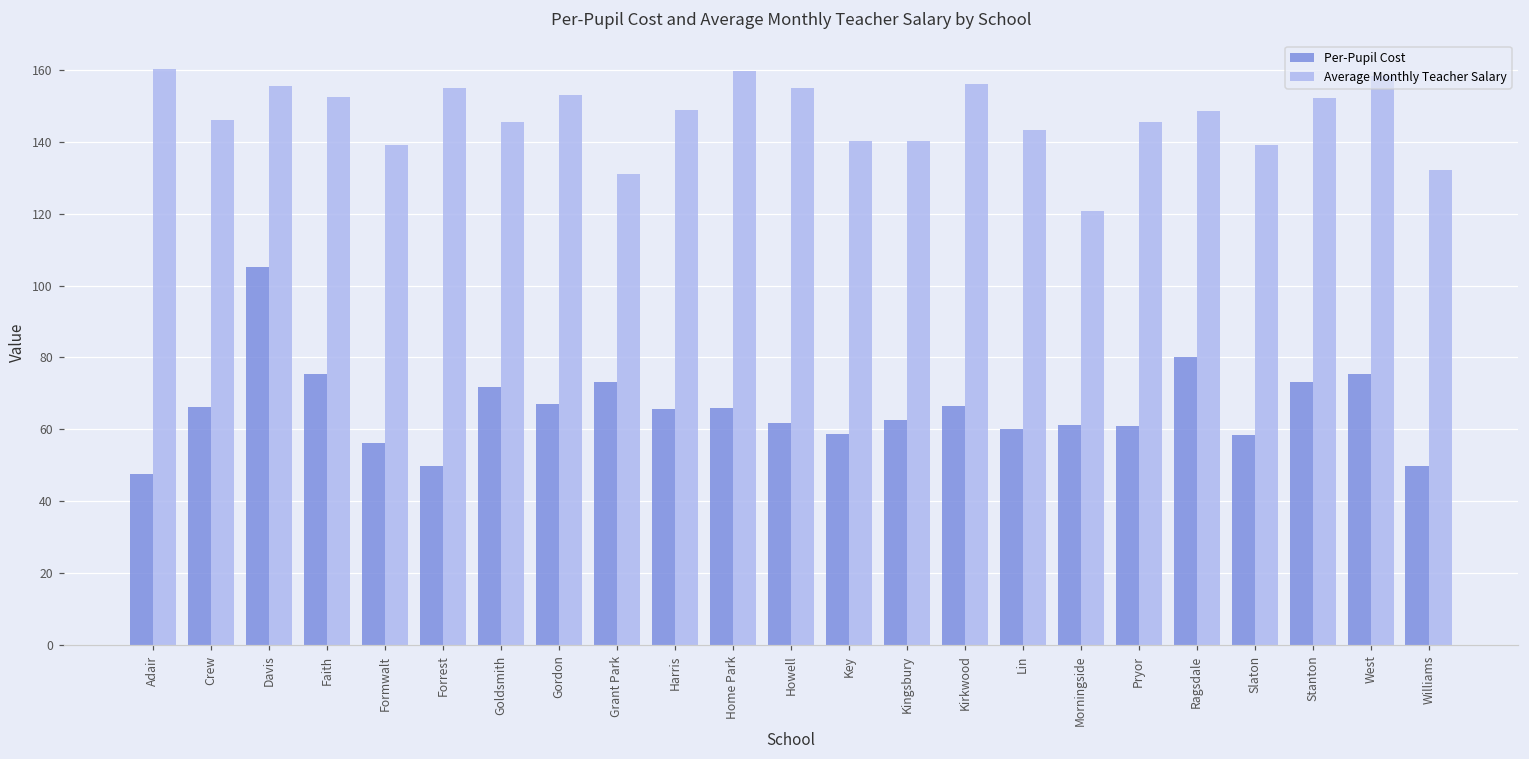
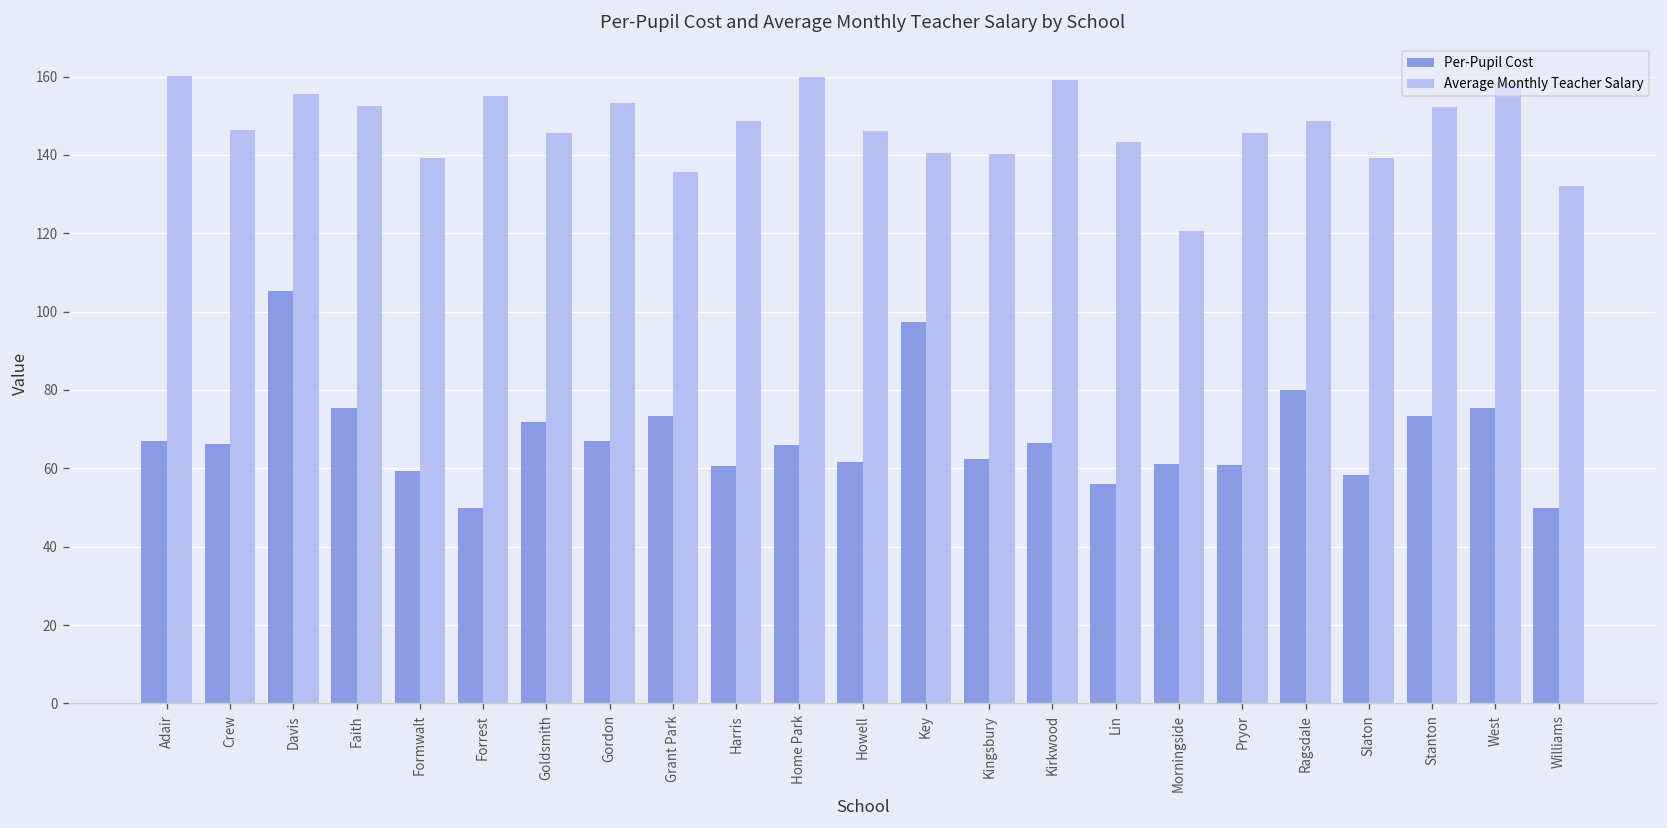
Per-Pupil Cost, Adair: 48 -> 67
Per-Pupil Cost, Formwalt: 56 -> 59
Average Monthly Teacher Salary, Grant Park: 131 -> 136
Per-Pupil Cost, Harris: 66 -> 61
Average Monthly Teacher Salary, Howell: 155 -> 146
Per-Pupil Cost, Key: 59 -> 97
Average Monthly Teacher Salary, Kirkwood: 156 -> 159
Per-Pupil Cost, Lin: 60 -> 56
